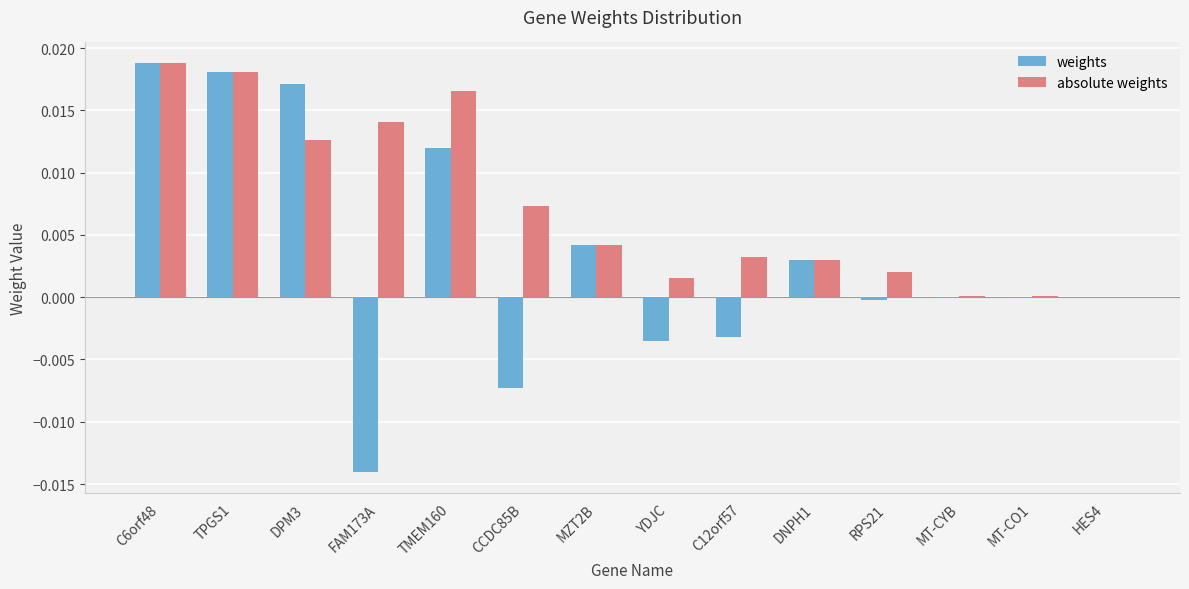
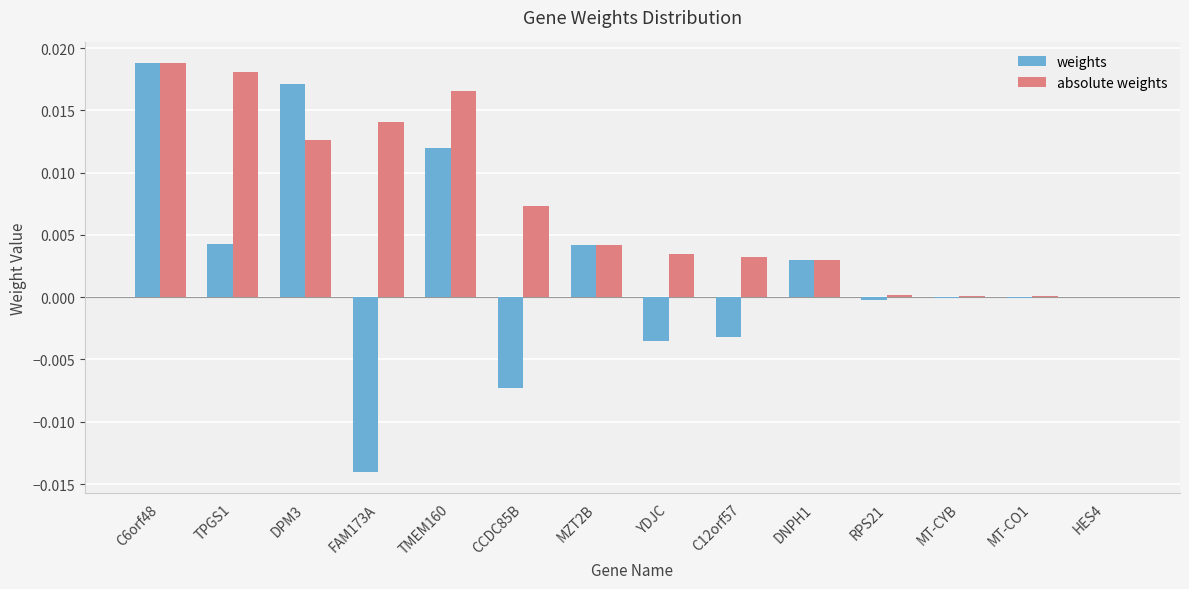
weights, TPGS1: 0.0181 -> 0.0043
absolute weights, YDJC: 0.0015 -> 0.0035
absolute weights, RPS21: 0.0021 -> 0.0002
